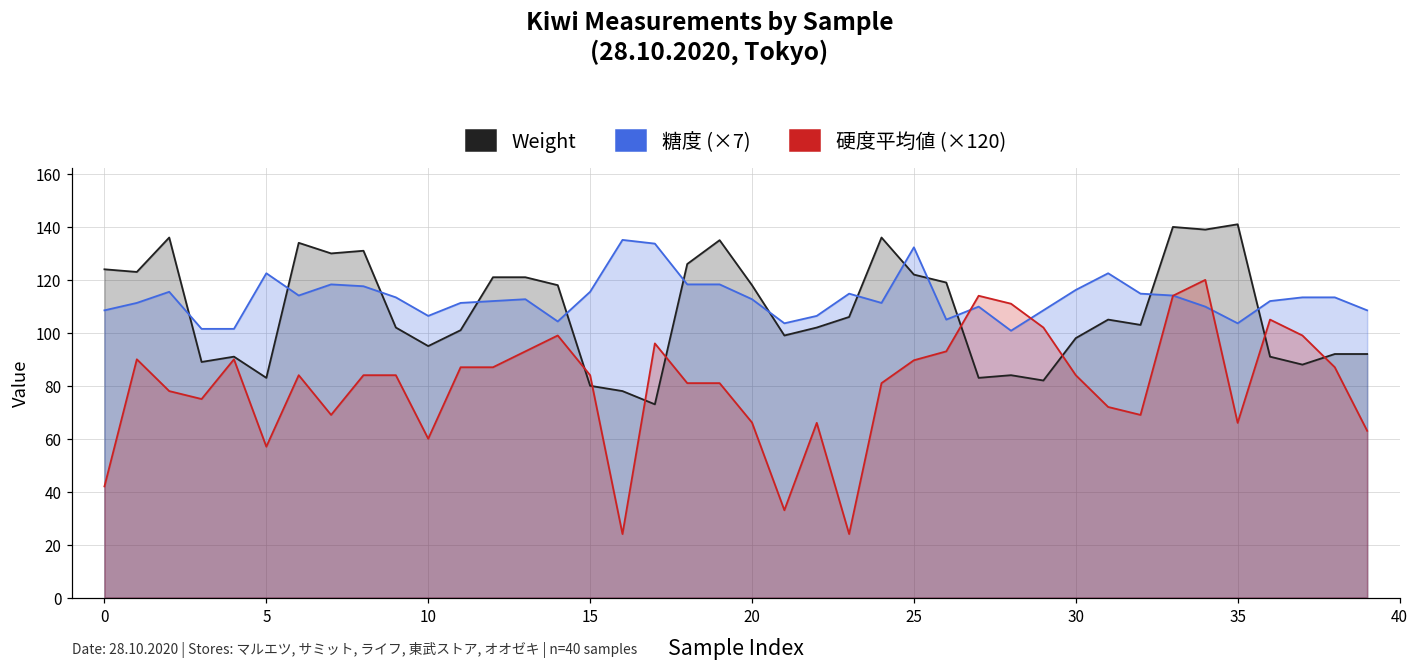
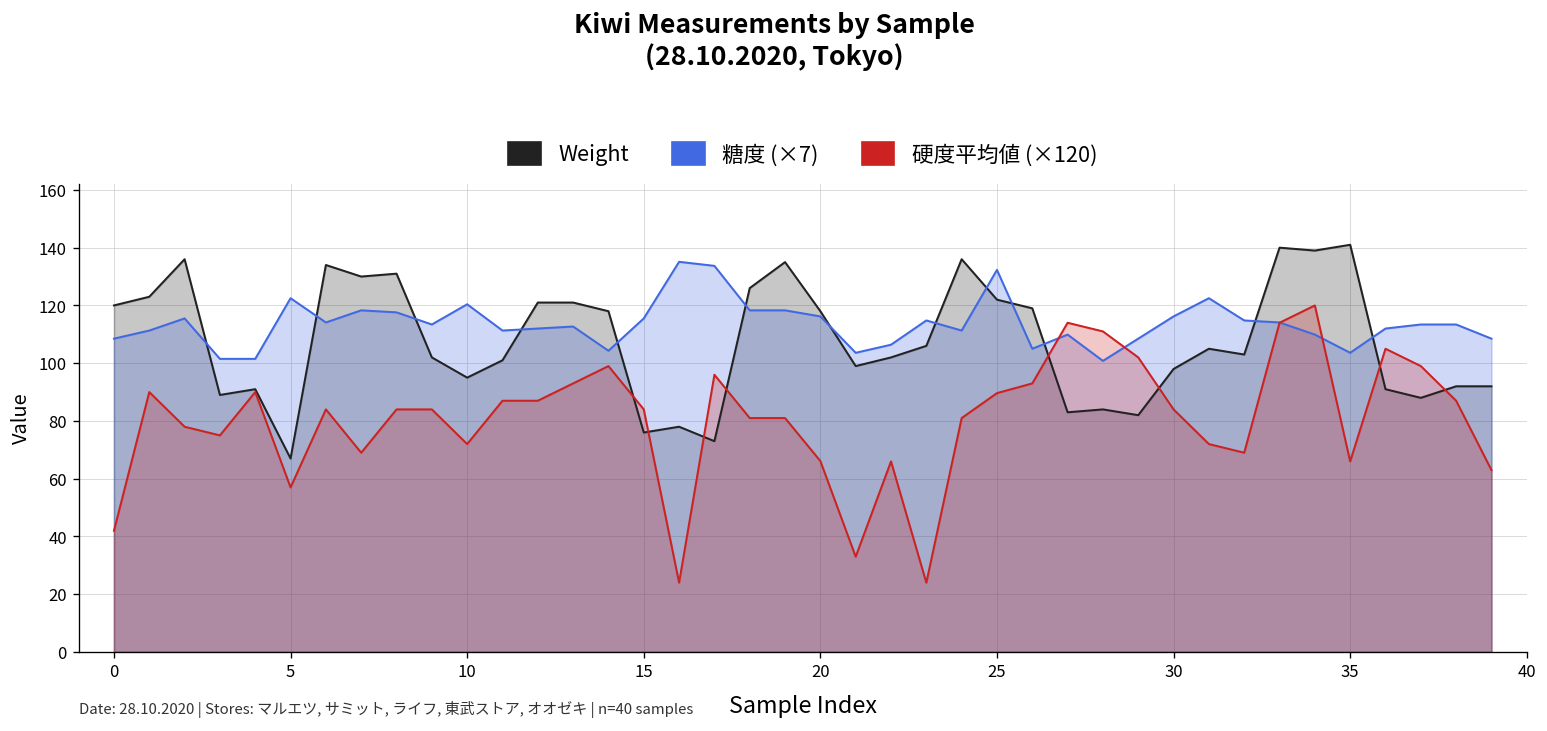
Weight, 0: 124 -> 120
Weight, 5: 83 -> 67
糖度 (×7), 10: 106 -> 120
硬度平均値 (×120), 10: 60 -> 72
Weight, 15: 80 -> 76
糖度 (×7), 20: 113 -> 116
